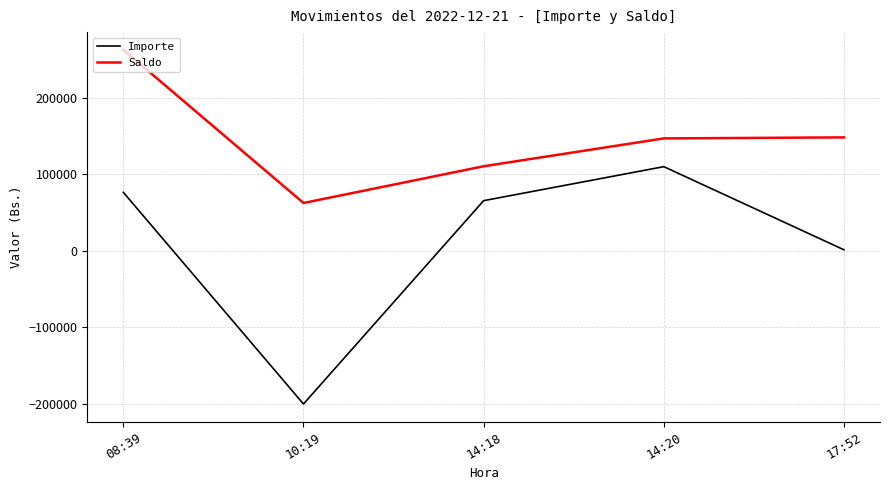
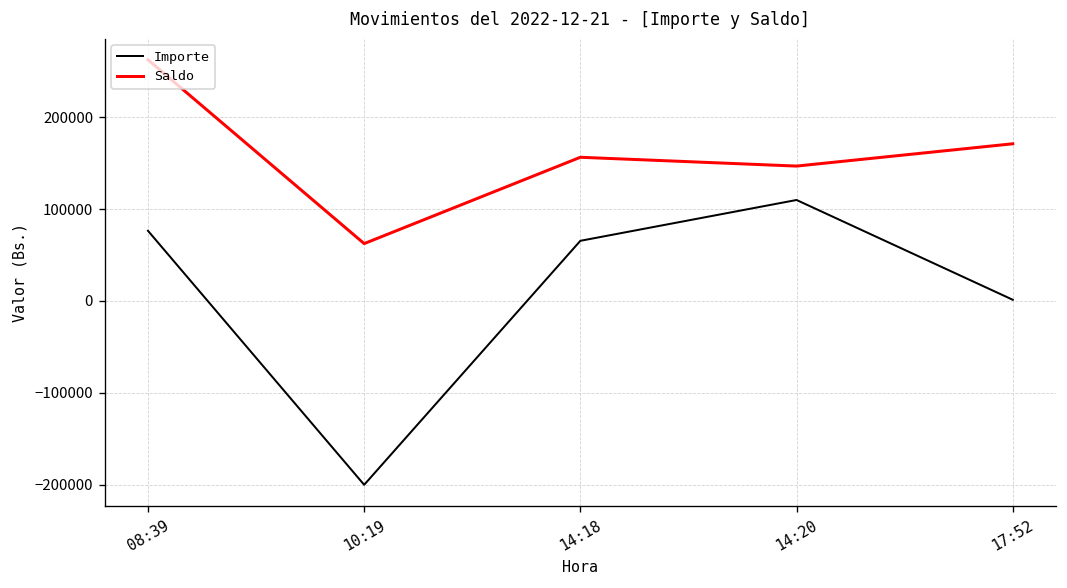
Saldo, 14:18: 110000 -> 160000
Saldo, 17:52: 150000 -> 170000
